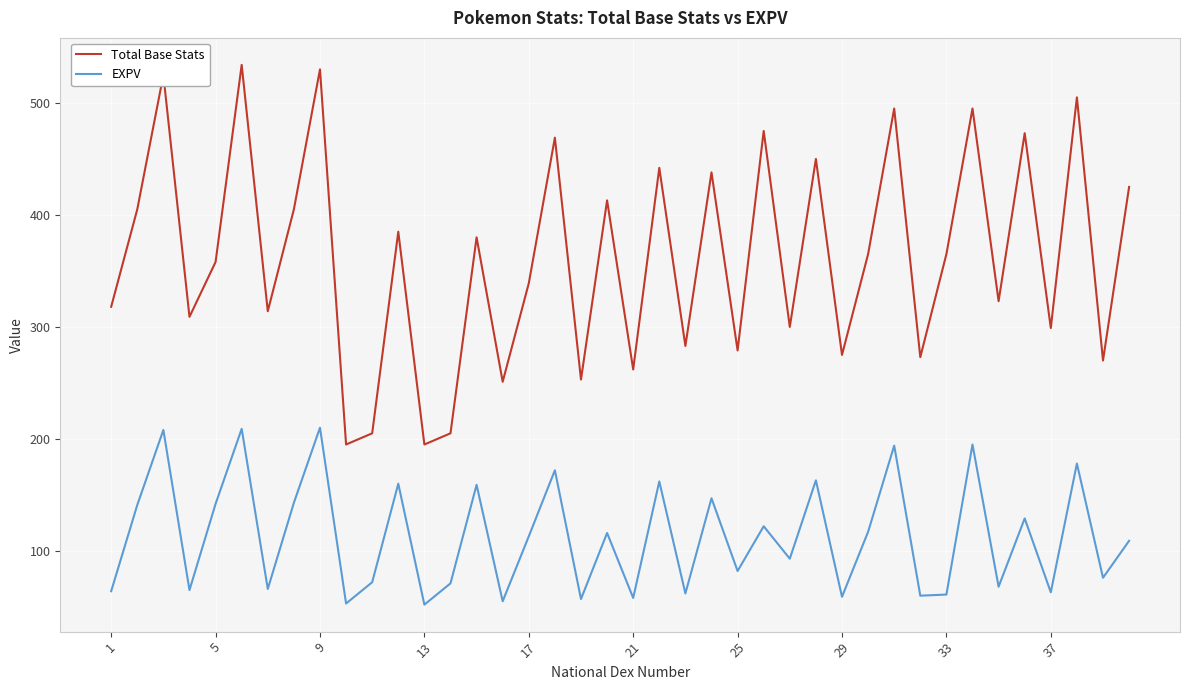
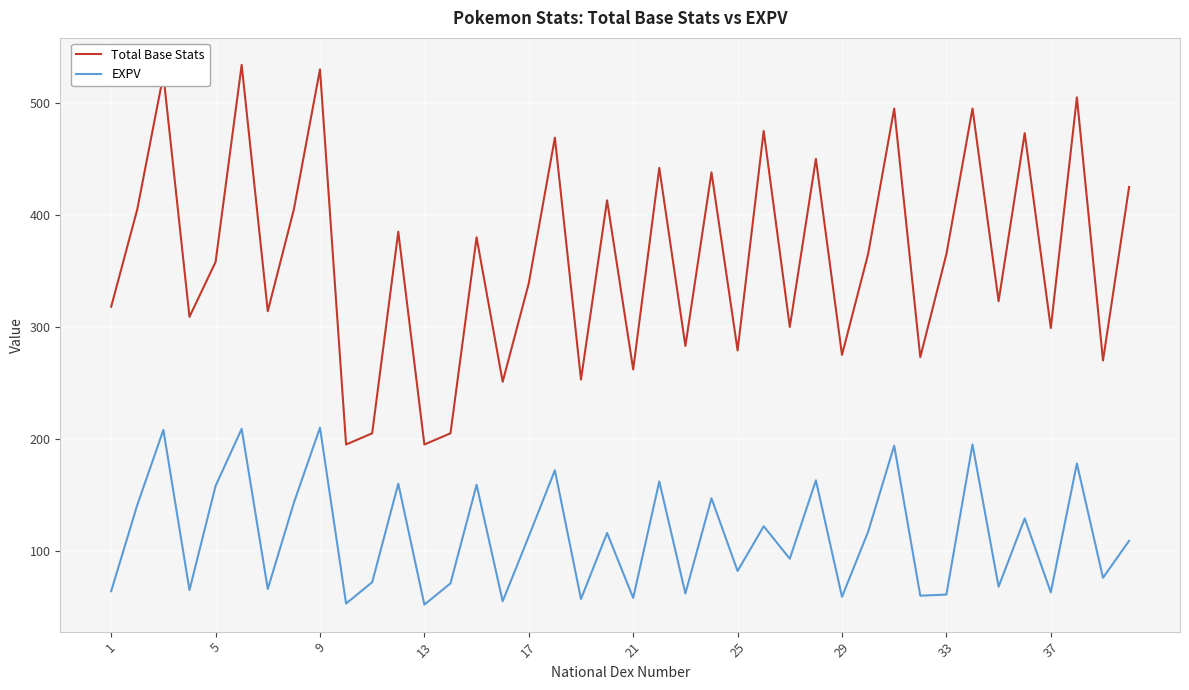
EXPV, 5: 142 -> 158
